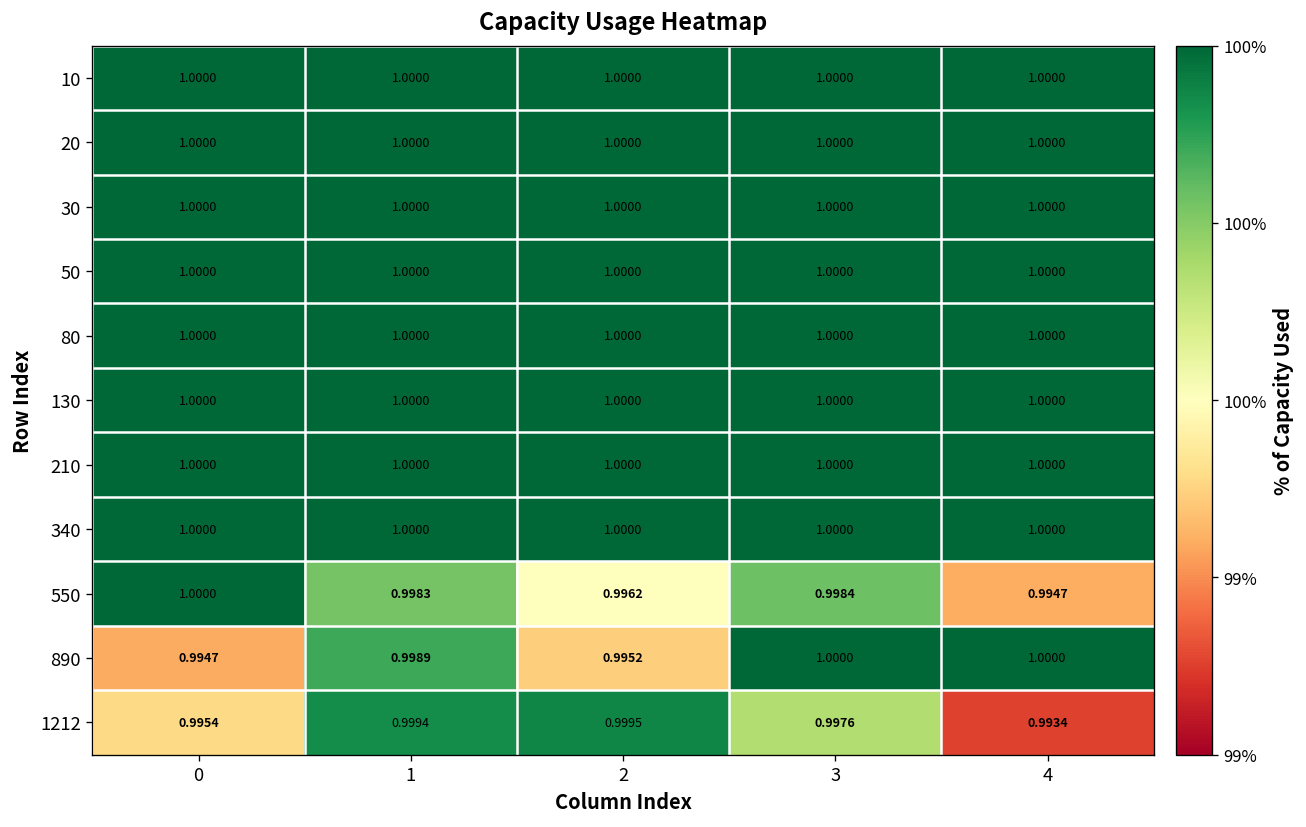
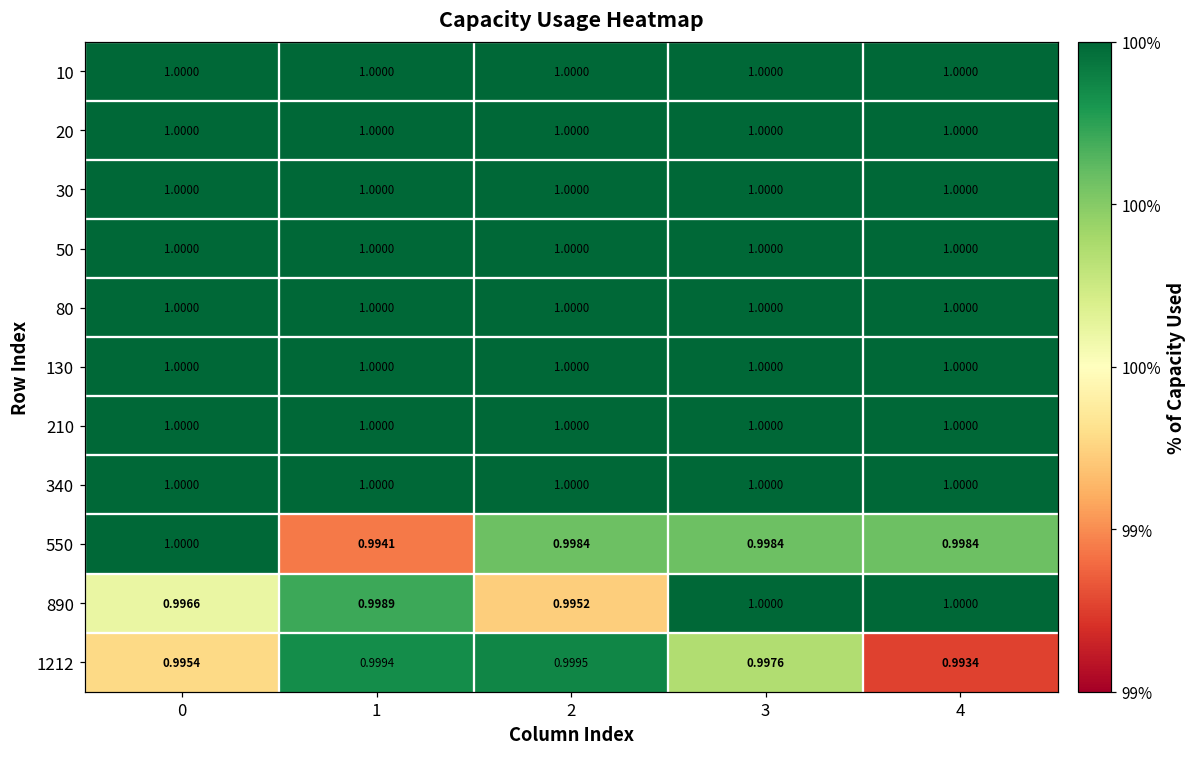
550, 1: 0.9983 -> 0.9941
550, 2: 0.9962 -> 0.9984
550, 4: 0.9947 -> 0.9984
890, 0: 0.9947 -> 0.9966
